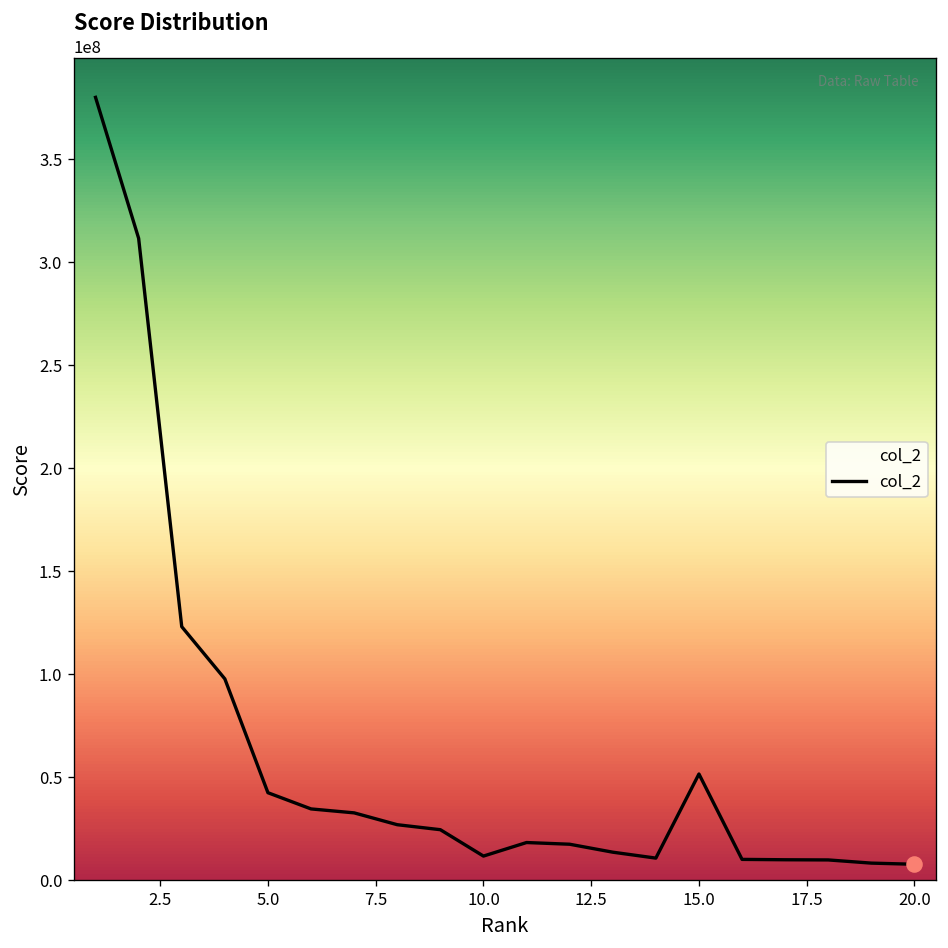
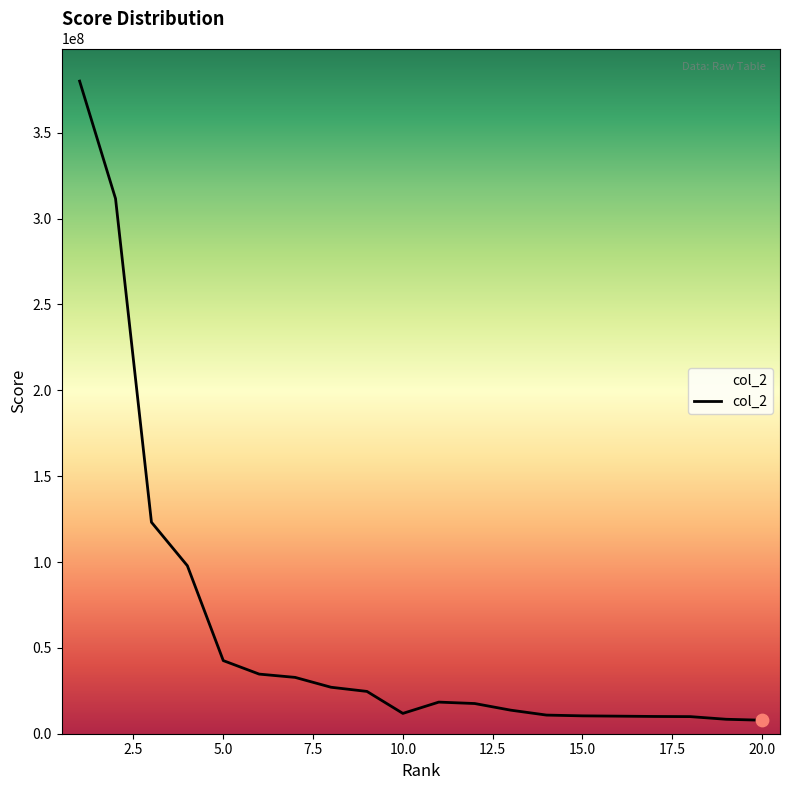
col_2, 15.0: 52000000 -> 10000000
